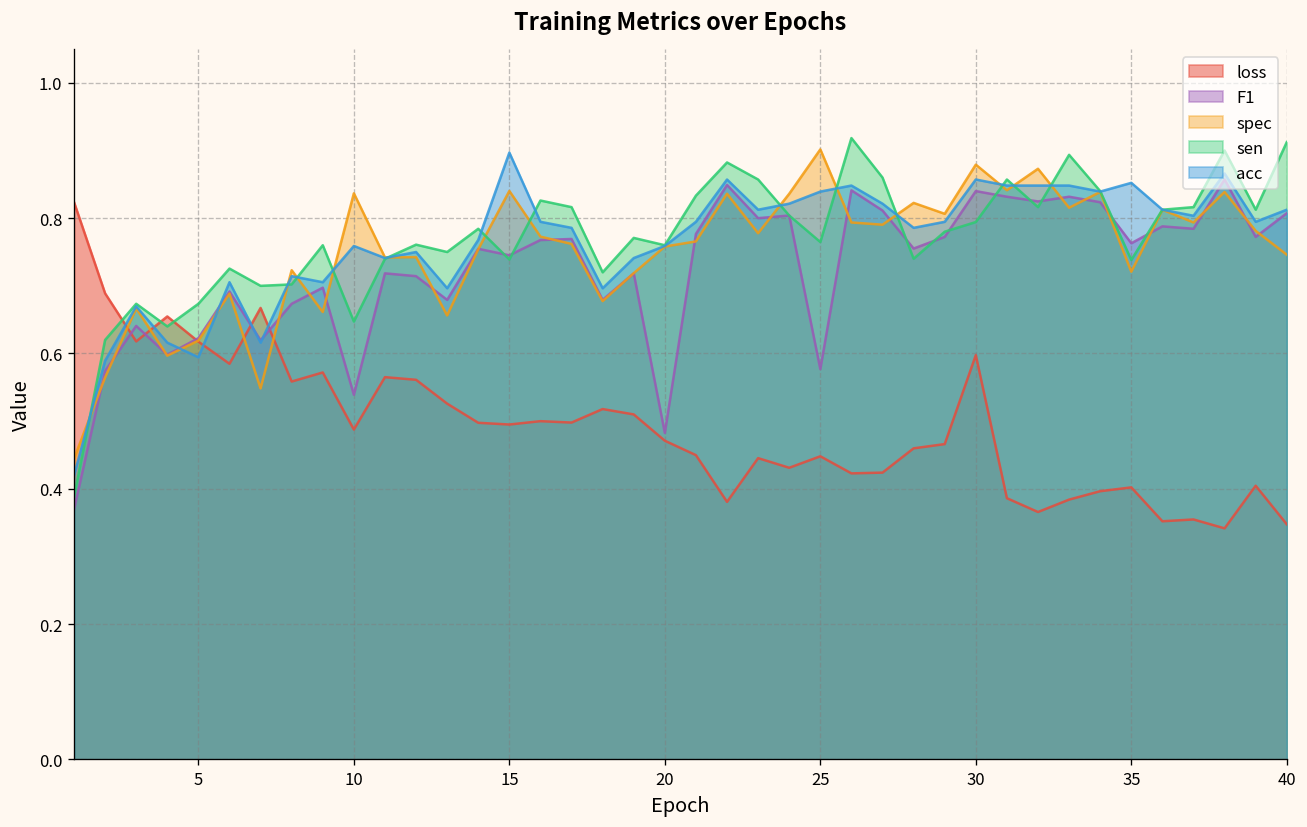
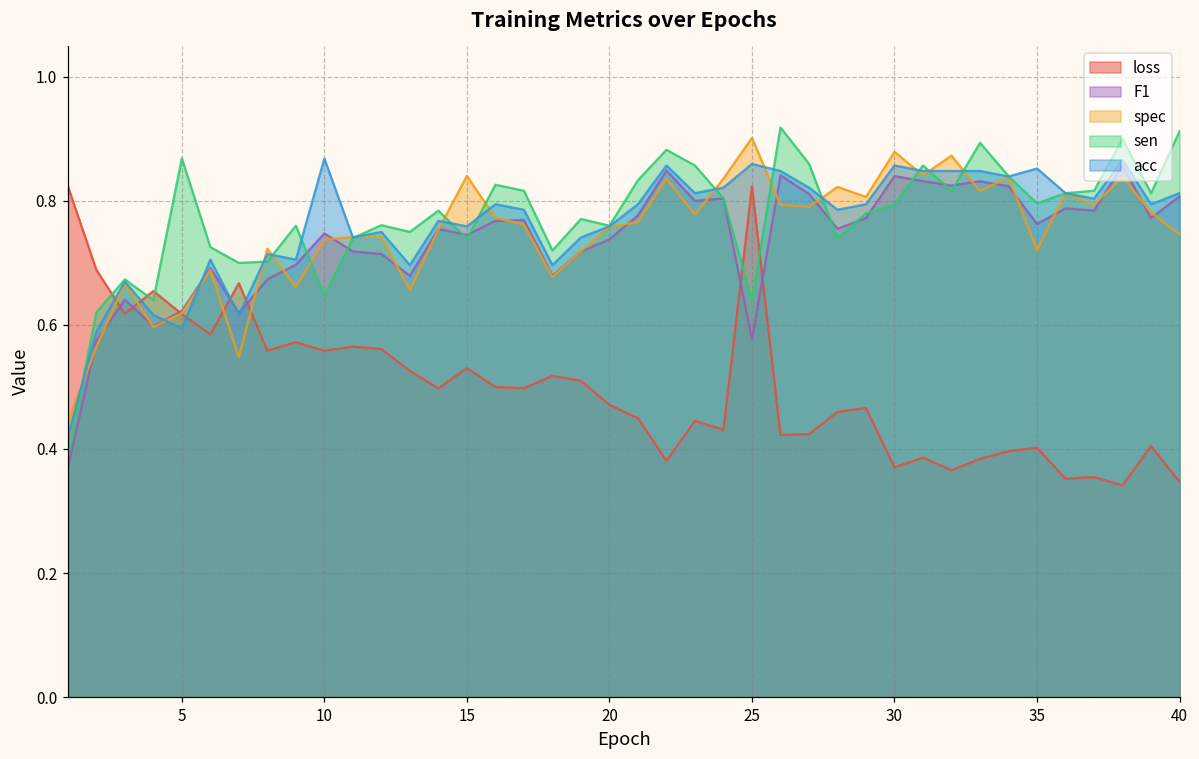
sen, 5: 0.67 -> 0.87
loss, 10: 0.49 -> 0.56
F1, 10: 0.54 -> 0.75
spec, 10: 0.84 -> 0.74
acc, 10: 0.76 -> 0.87
loss, 15: 0.50 -> 0.53
acc, 15: 0.90 -> 0.76
F1, 20: 0.48 -> 0.74
loss, 25: 0.45 -> 0.82
sen, 25: 0.76 -> 0.64
acc, 25: 0.84 -> 0.86
loss, 30: 0.60 -> 0.37
sen, 35: 0.74 -> 0.80
